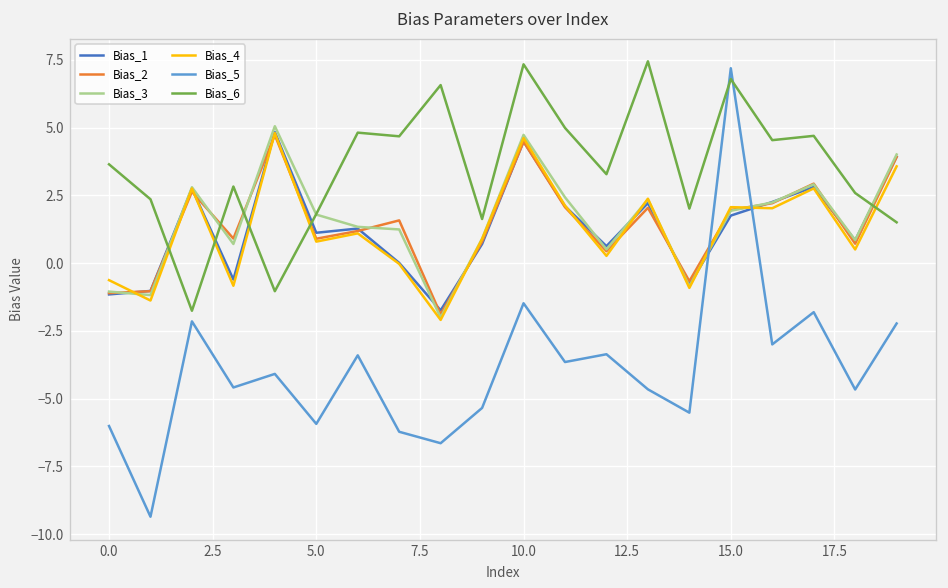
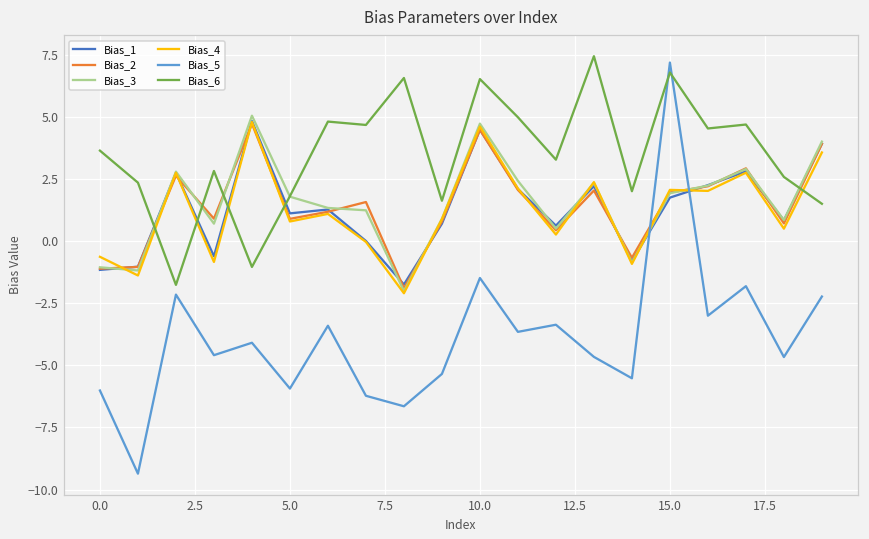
Bias_6, 10.0: 7.3 -> 6.5
